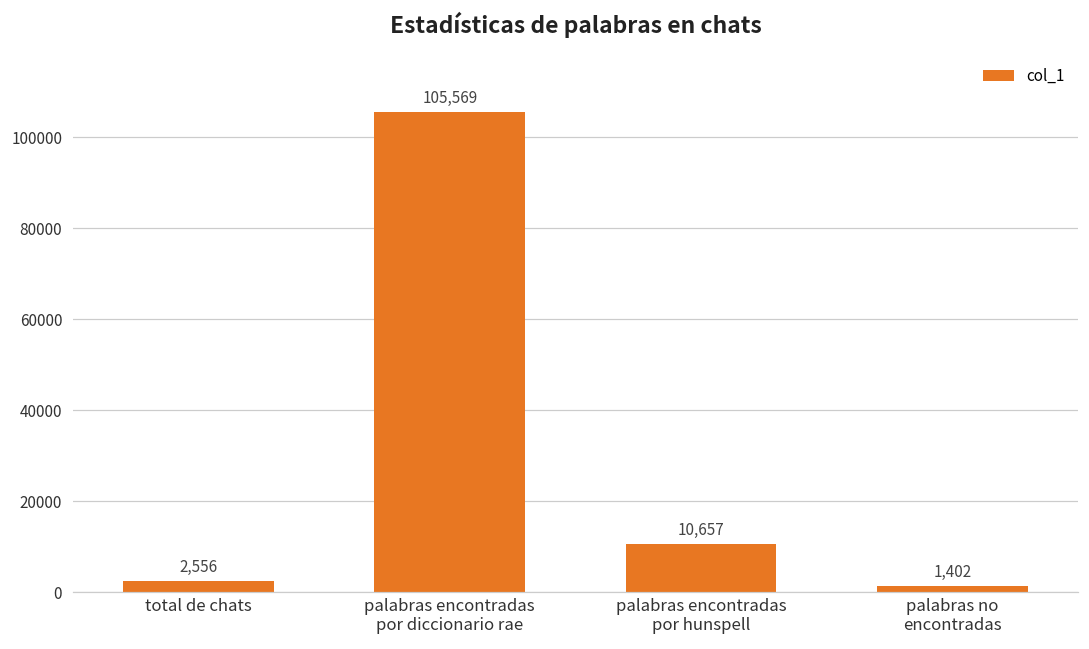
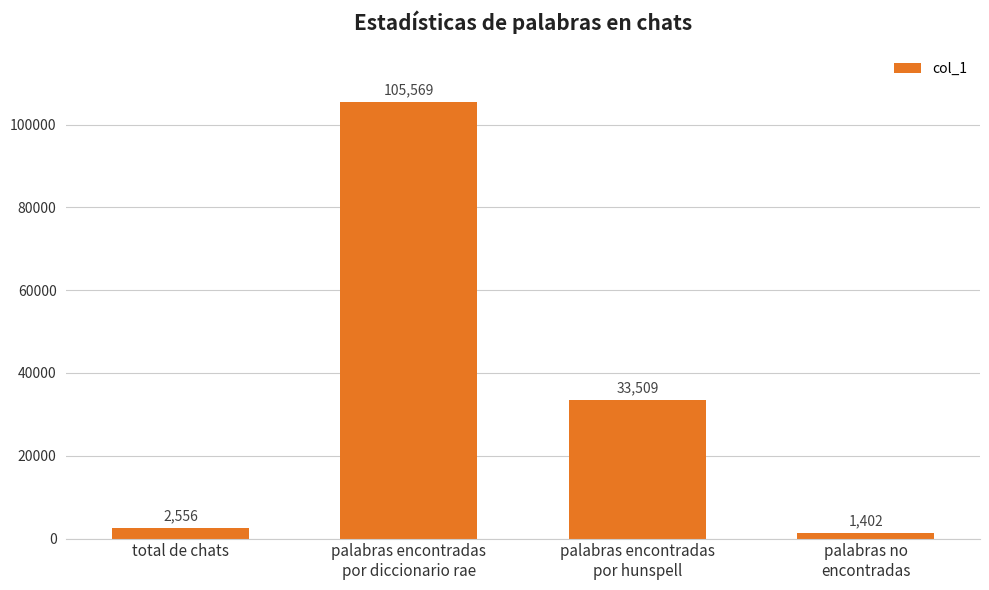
palabras encontradas por hunspell: 10,657 -> 33,509
